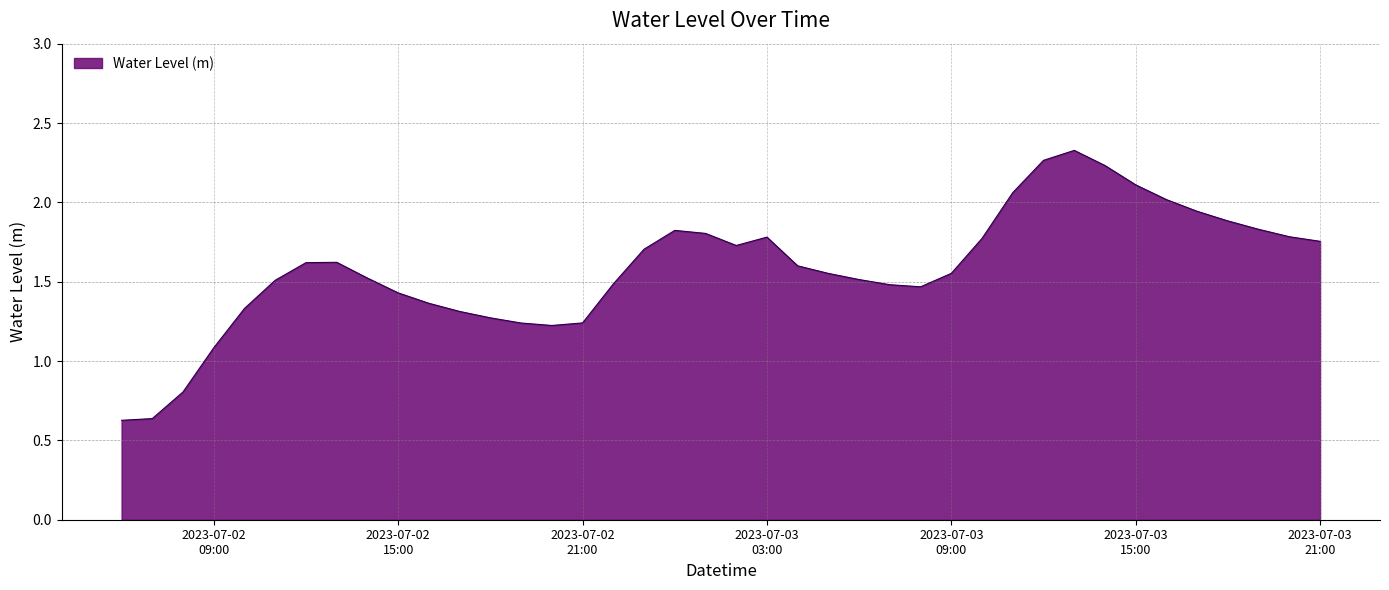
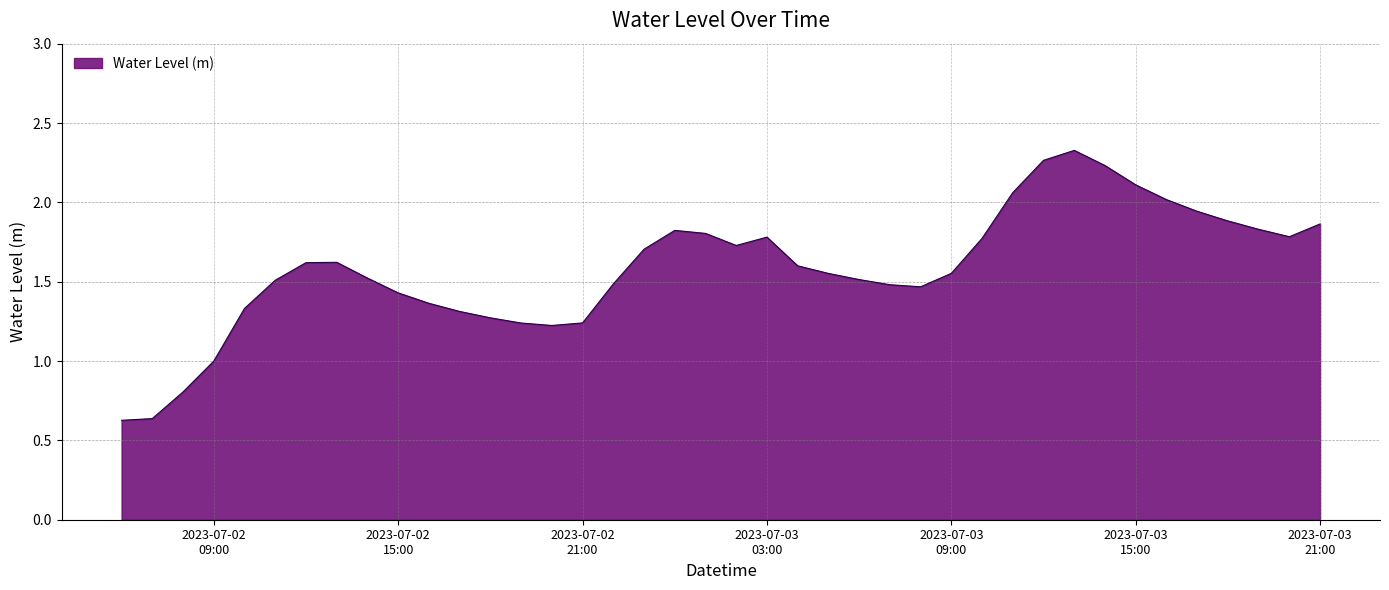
2023-07-02 09:00: 1.08 -> 1.00
2023-07-03 21:00: 1.75 -> 1.86
